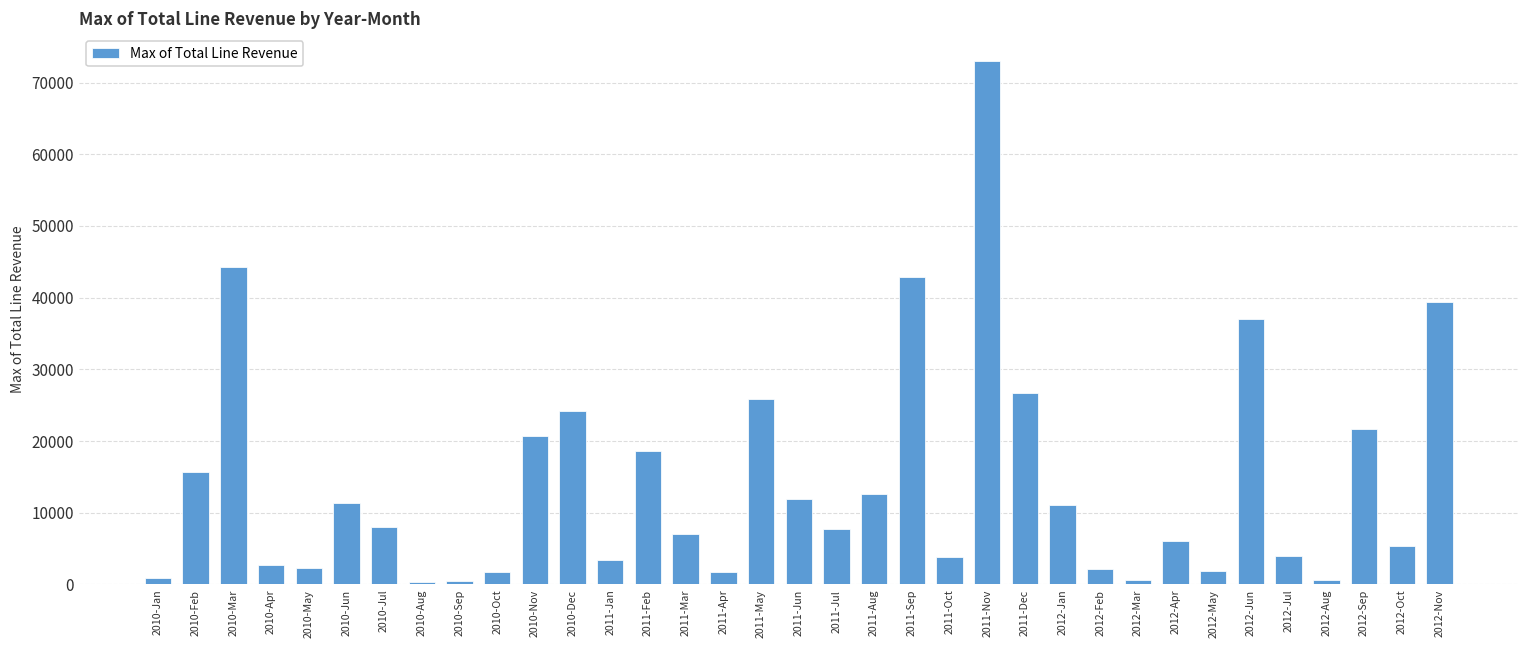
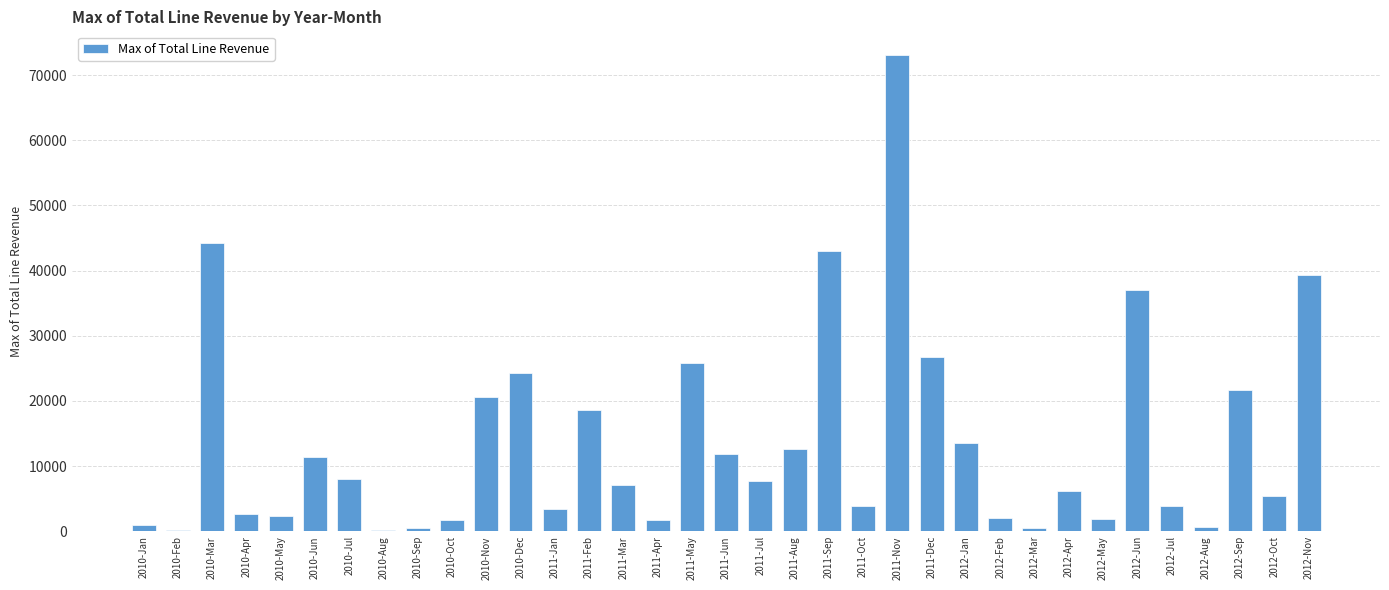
2010-Feb: 16000 -> 0
2012-Jan: 11000 -> 13000
